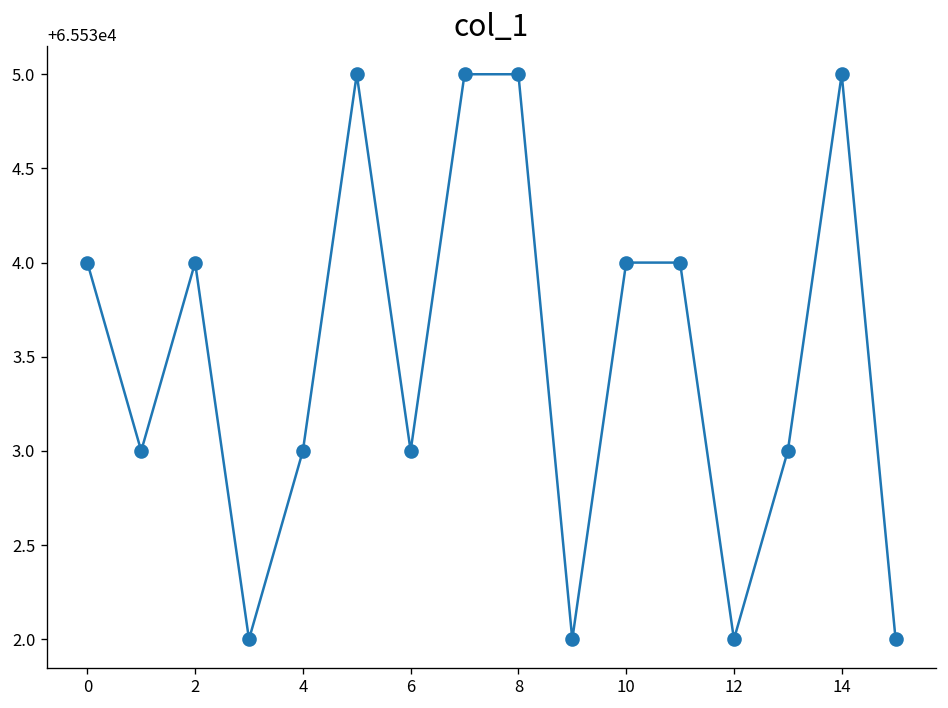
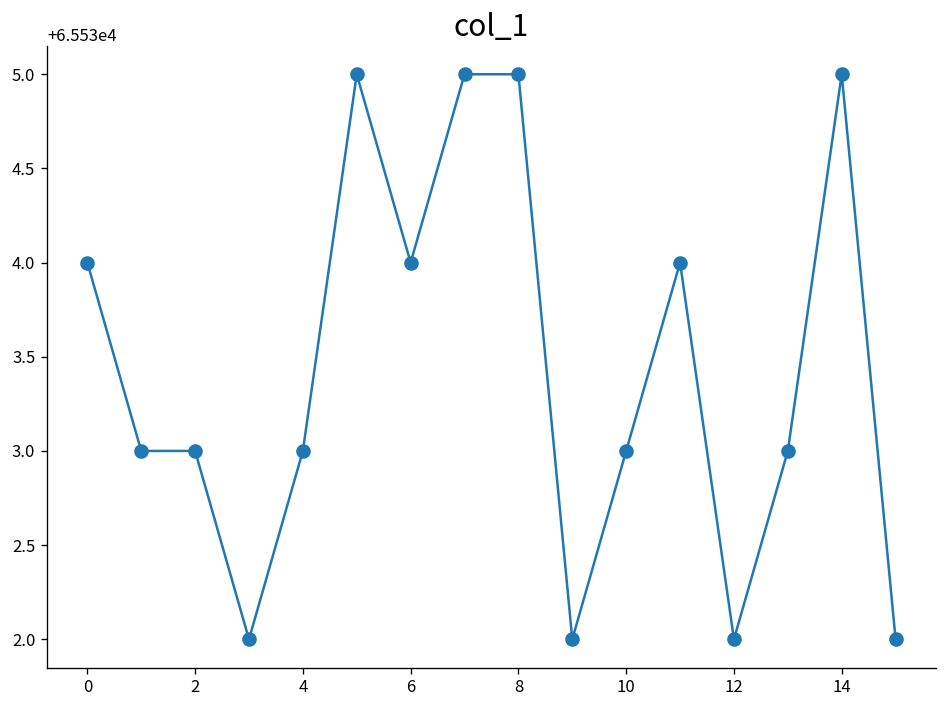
2: 65534 -> 65533
6: 65533 -> 65534
10: 65534 -> 65533
